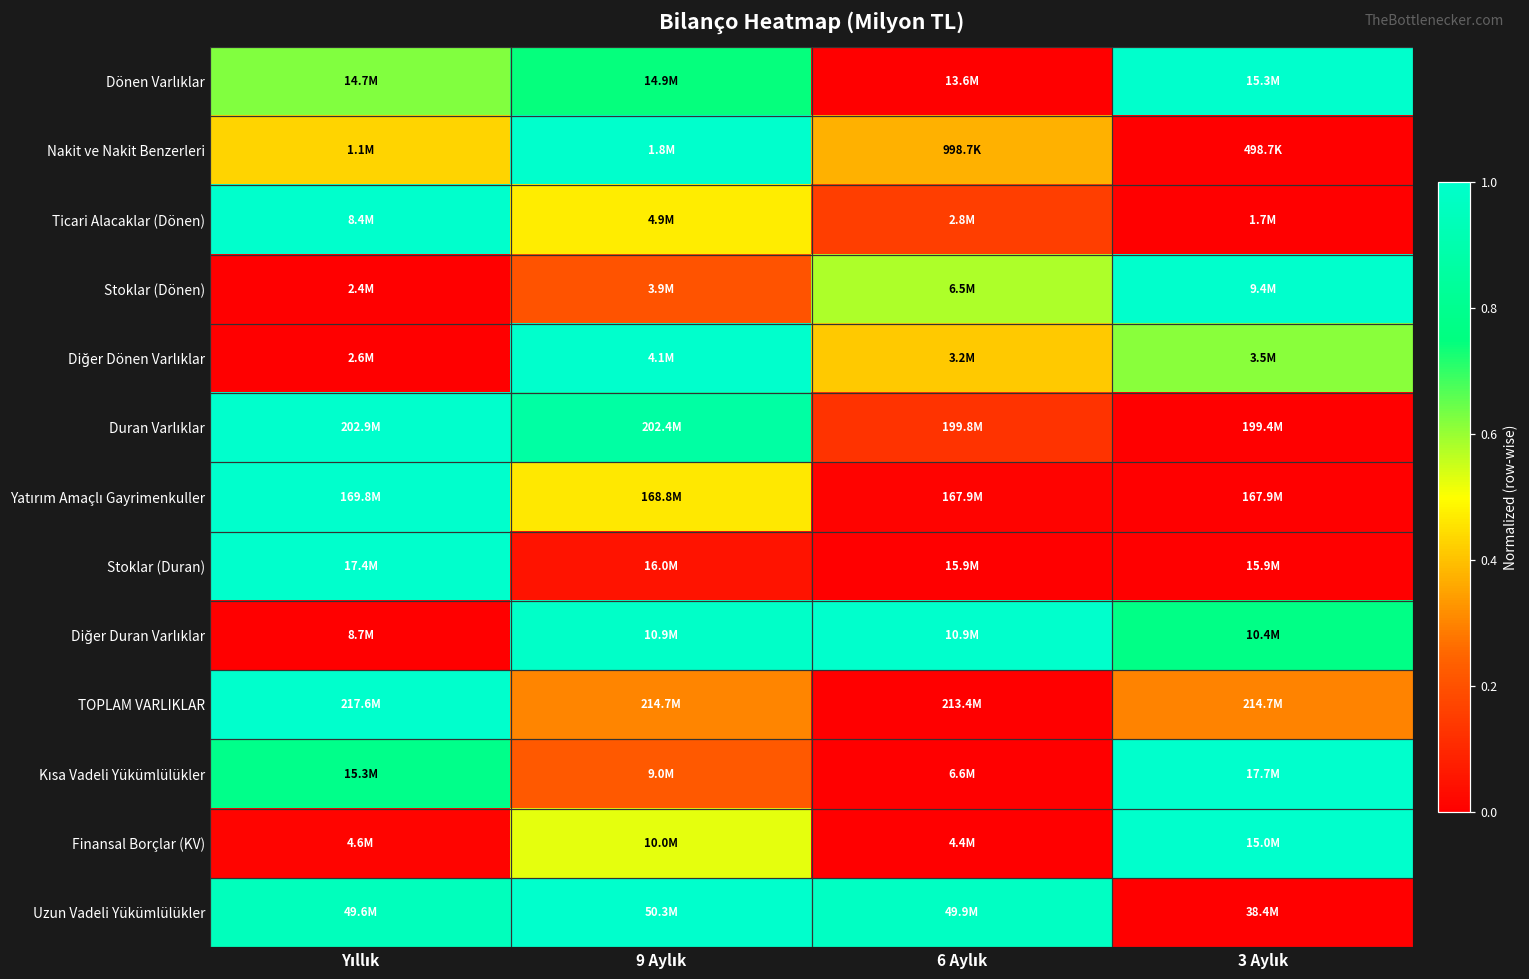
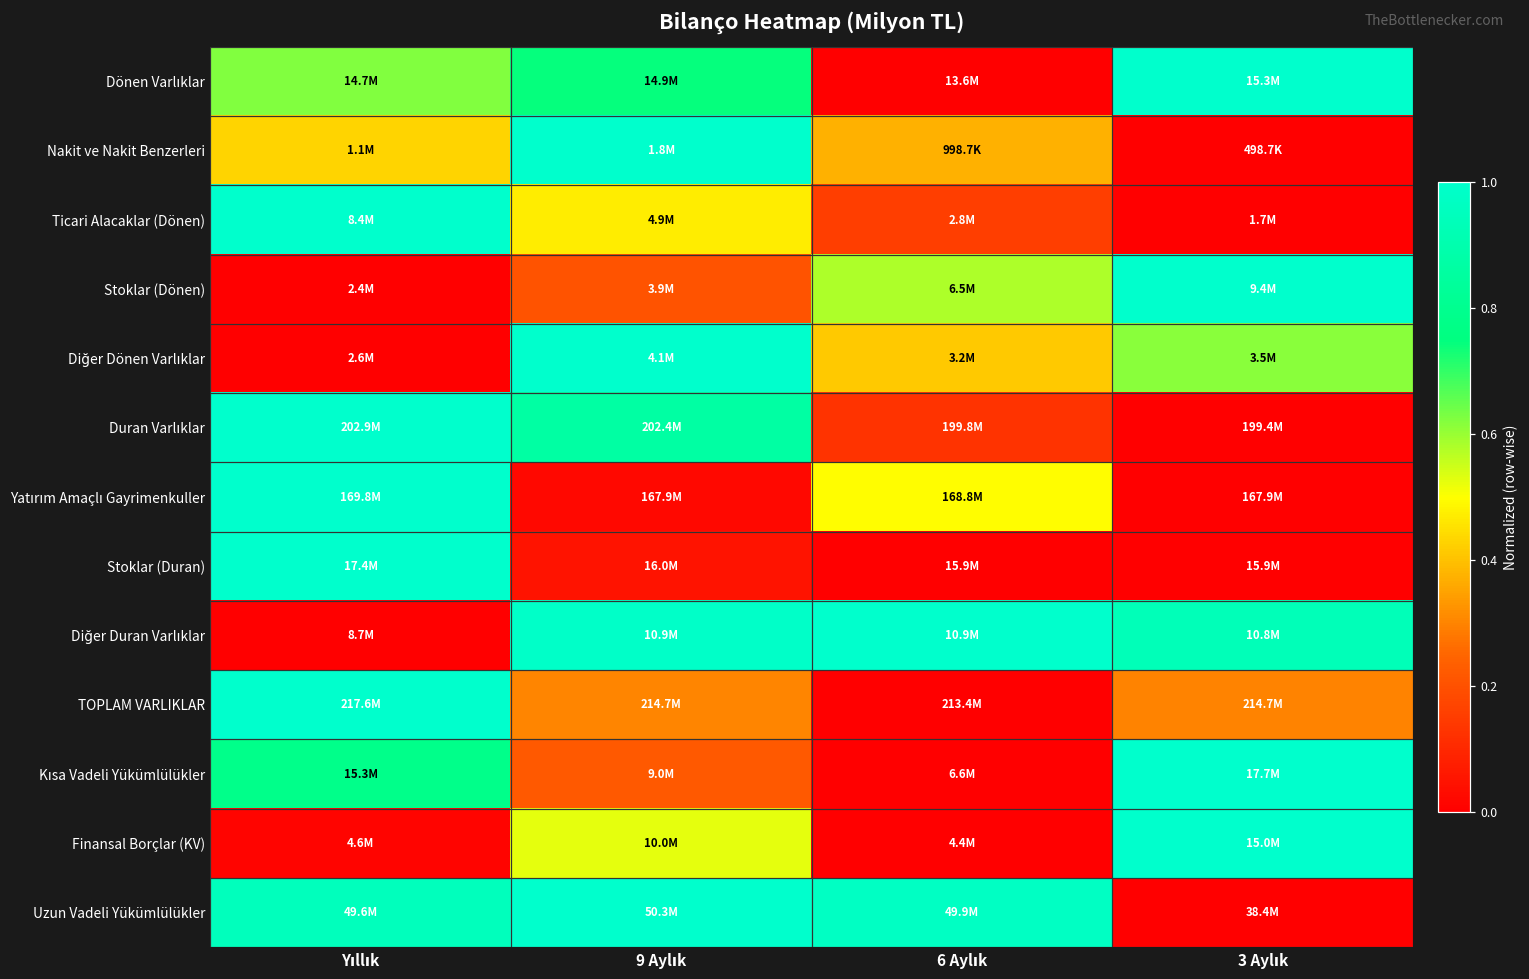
Yatırım Amaçlı Gayrimenkuller, 9 Aylık: 168.8M -> 167.9M
Yatırım Amaçlı Gayrimenkuller, 6 Aylık: 167.9M -> 168.8M
Diğer Duran Varlıklar, 3 Aylık: 10.4M -> 10.8M
